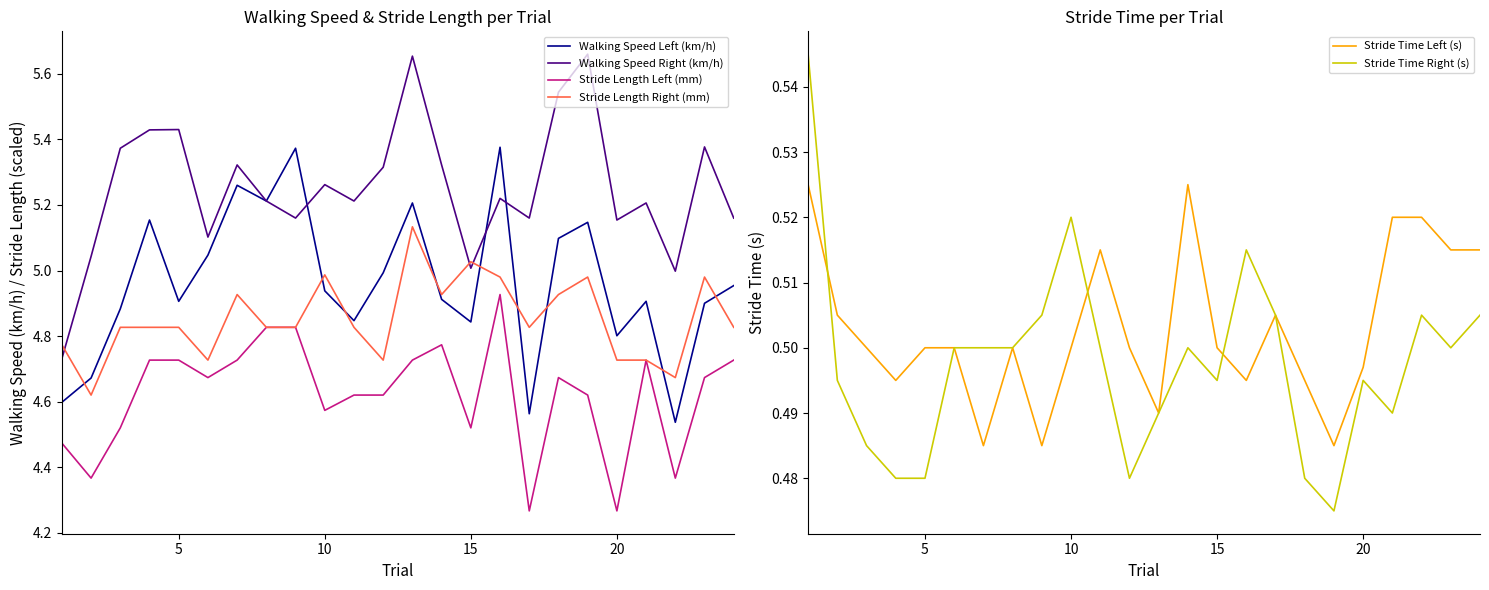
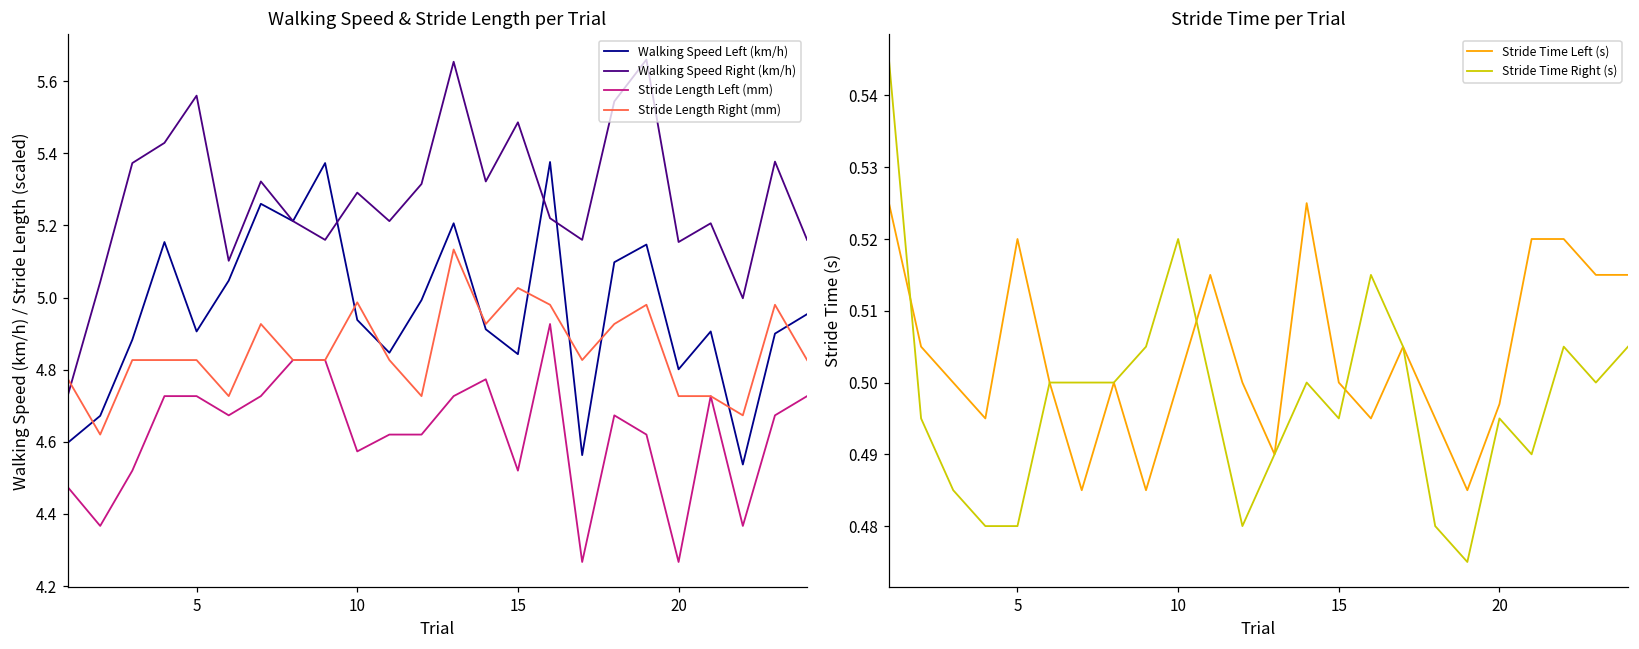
Walking Speed & Stride Length per Trial, Walking Speed Right (km/h), 5: 5.43 -> 5.56
Walking Speed & Stride Length per Trial, Walking Speed Right (km/h), 10: 5.26 -> 5.29
Walking Speed & Stride Length per Trial, Walking Speed Right (km/h), 15: 5.01 -> 5.49
Stride Time per Trial, Stride Time Left (s), 5: 0.50 -> 0.52
